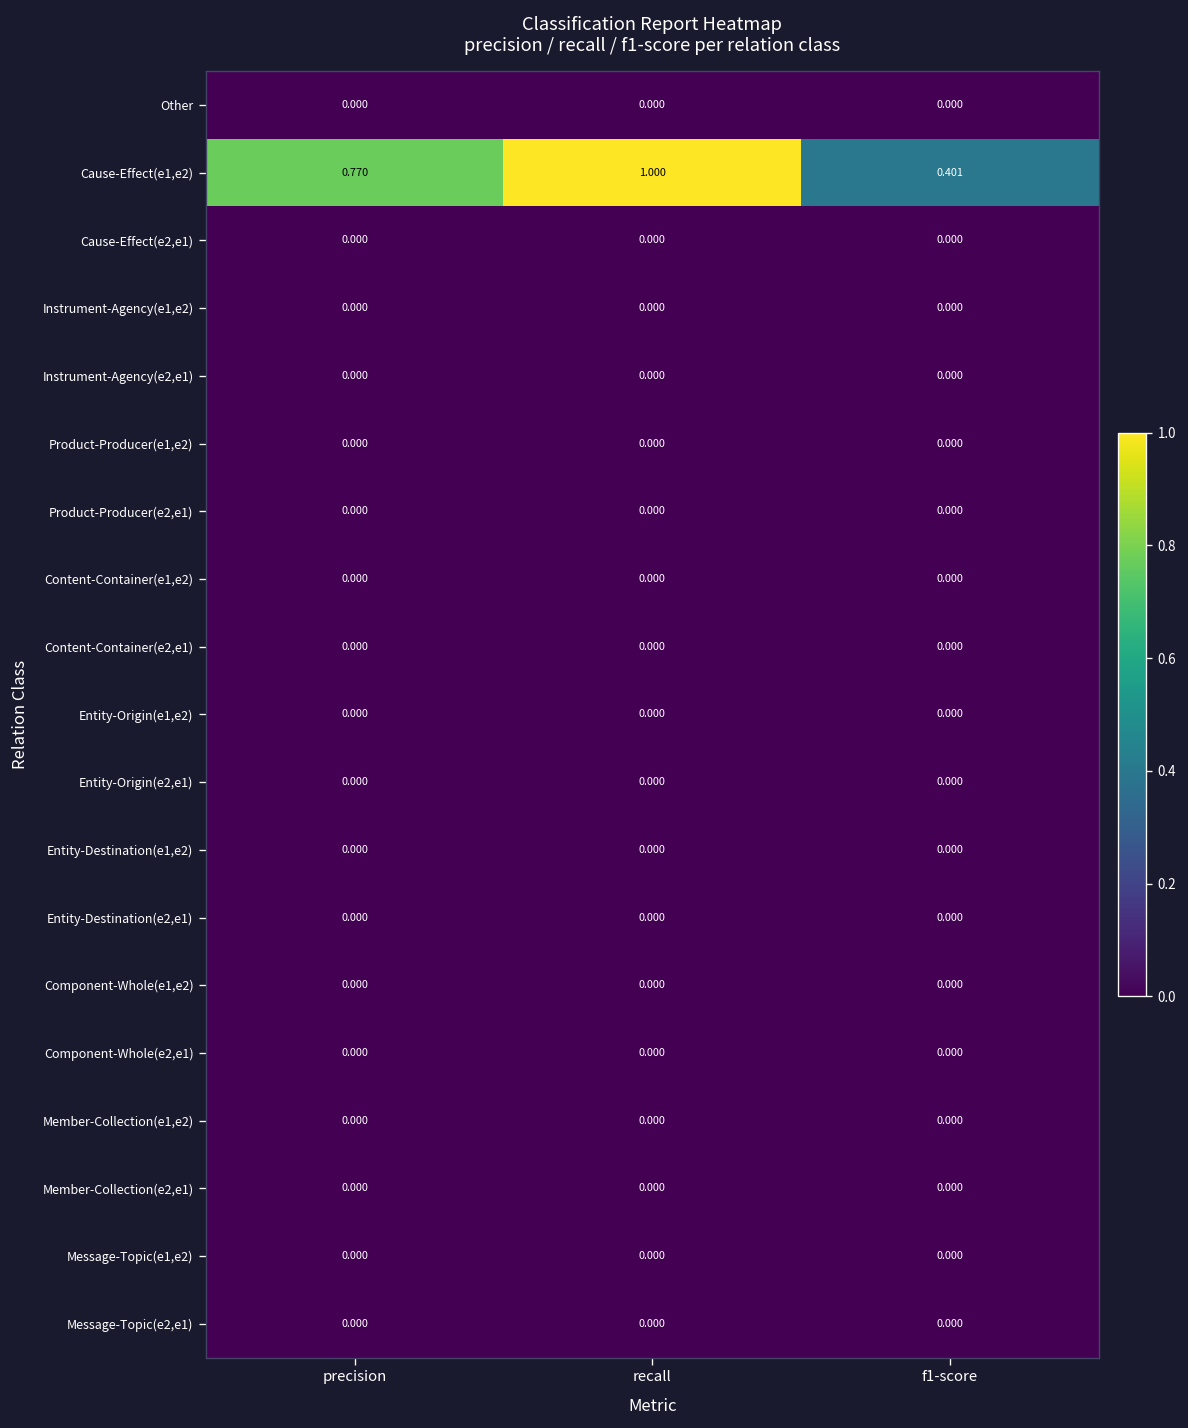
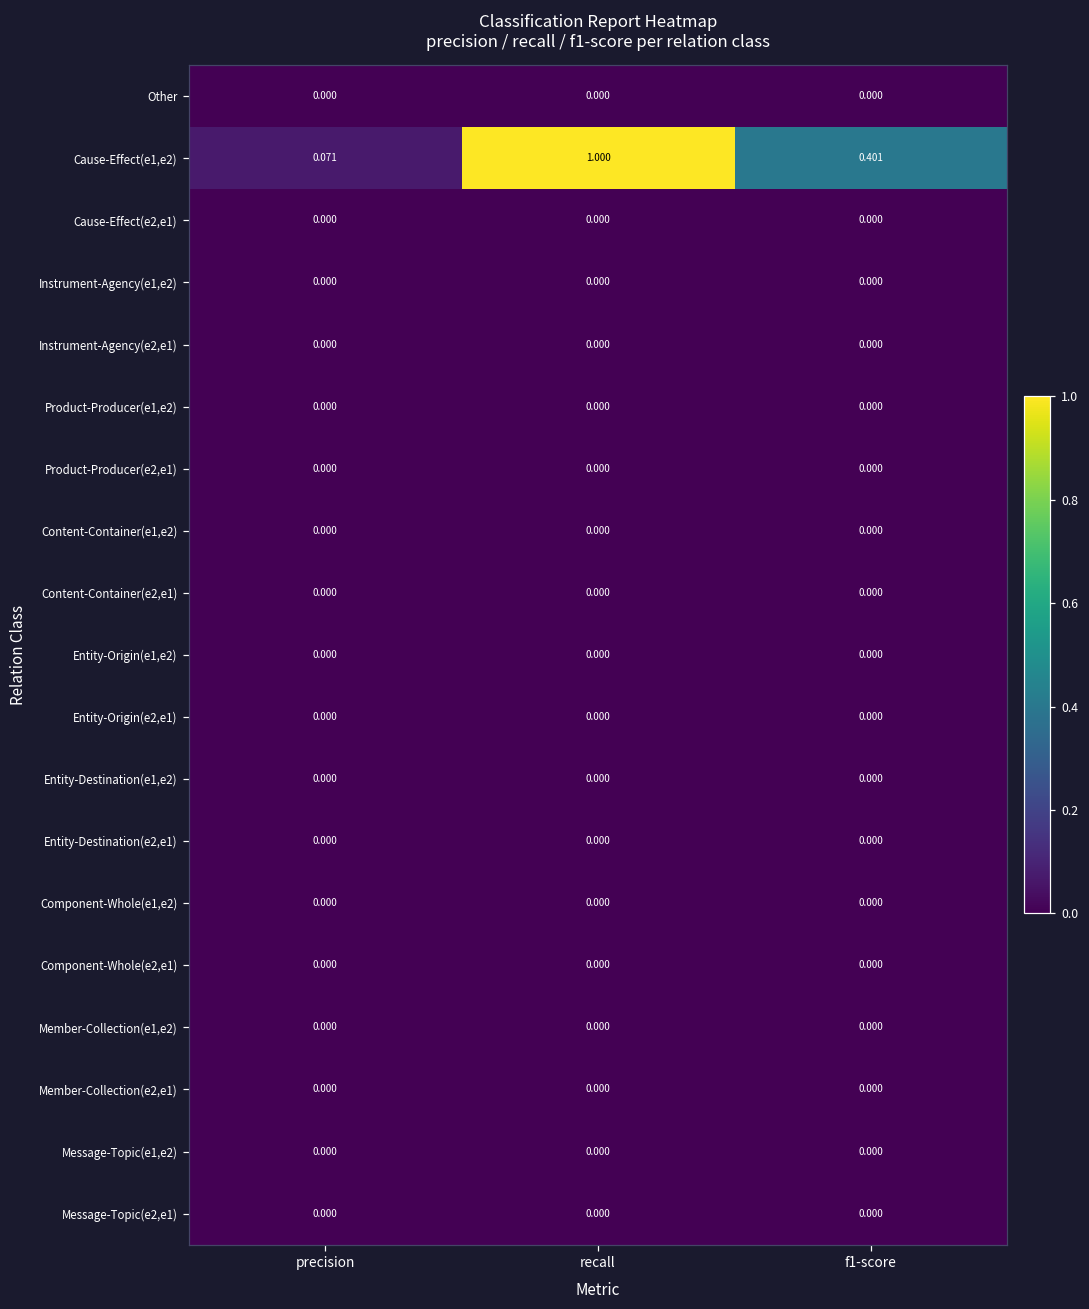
Cause-Effect(e1,e2), precision: 0.770 -> 0.071
